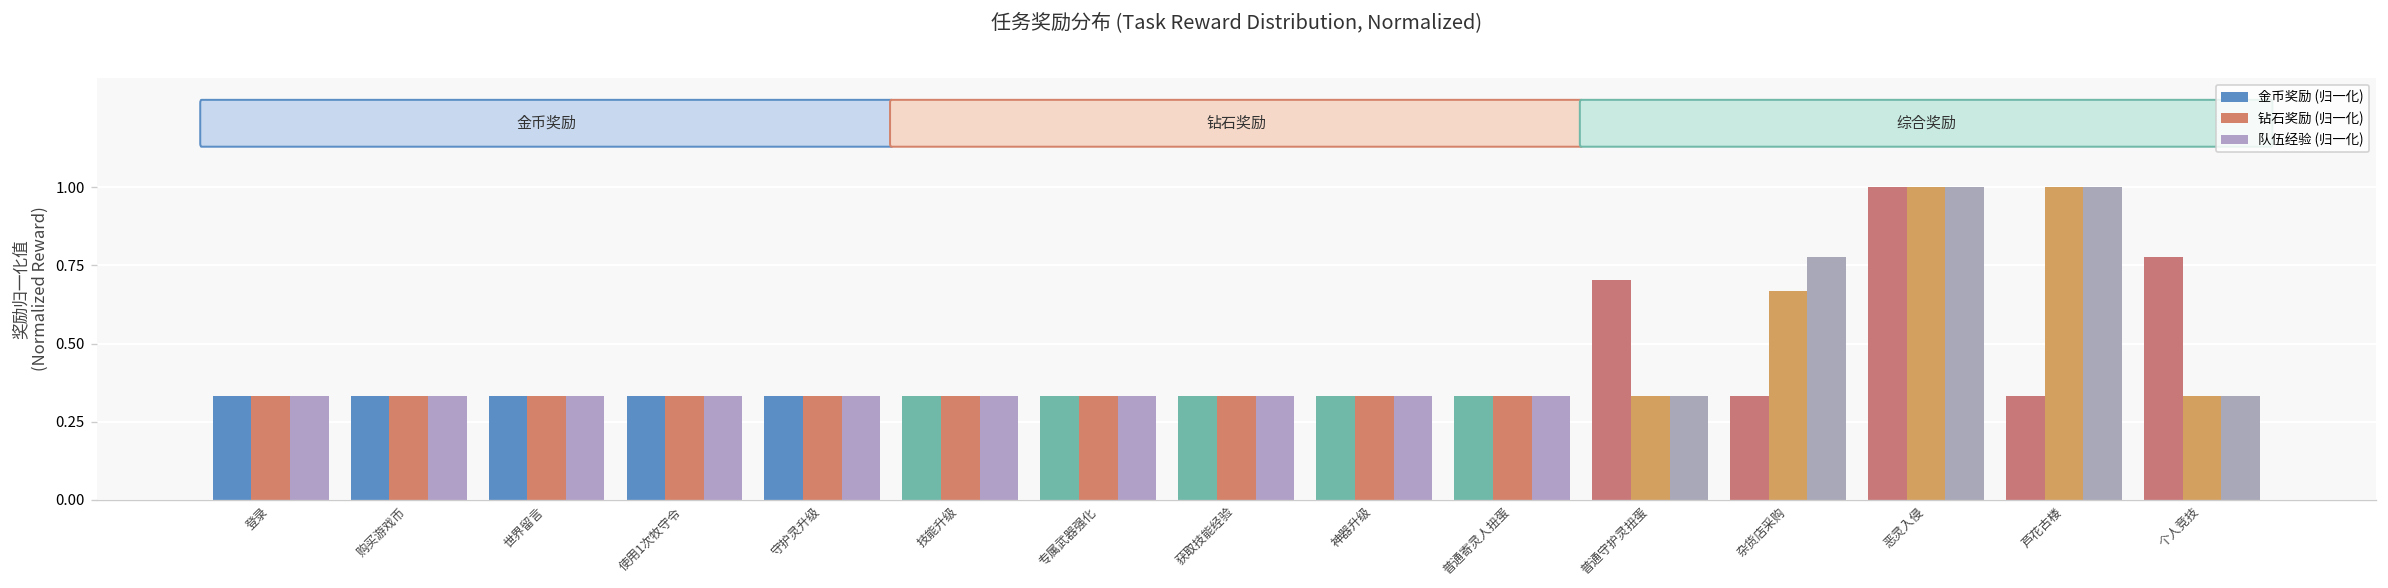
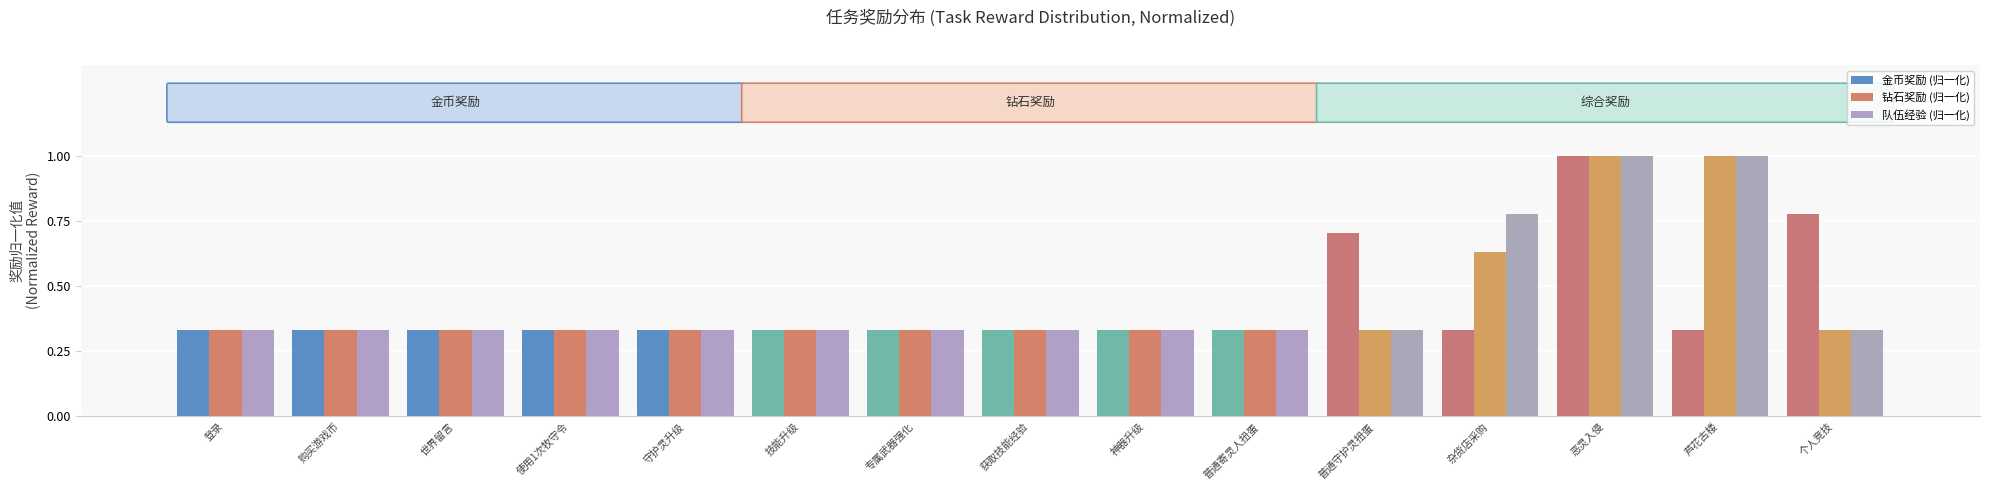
钻石奖励 (归一化), 杂货店采购: 0.67 -> 0.63
